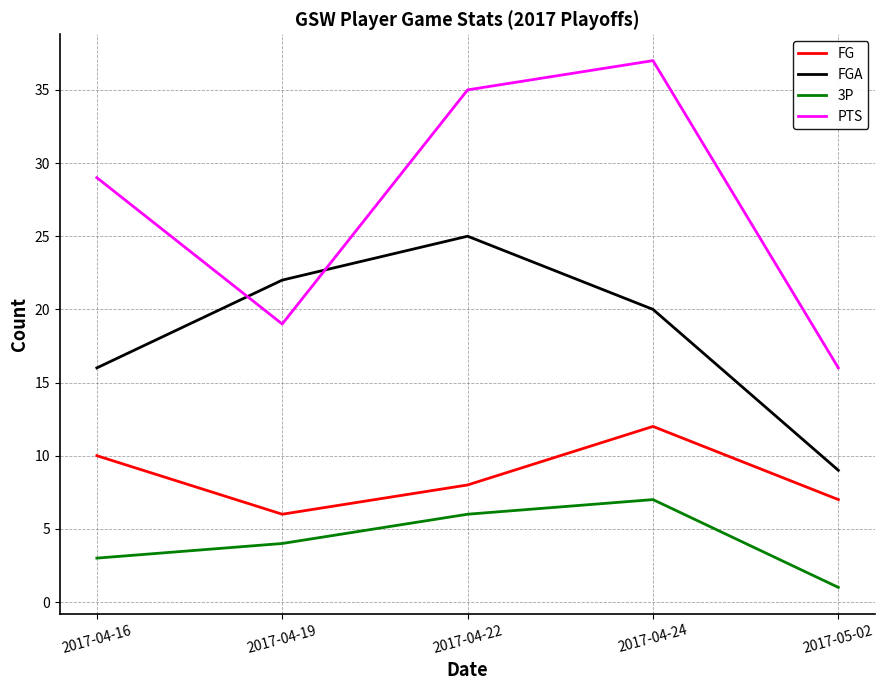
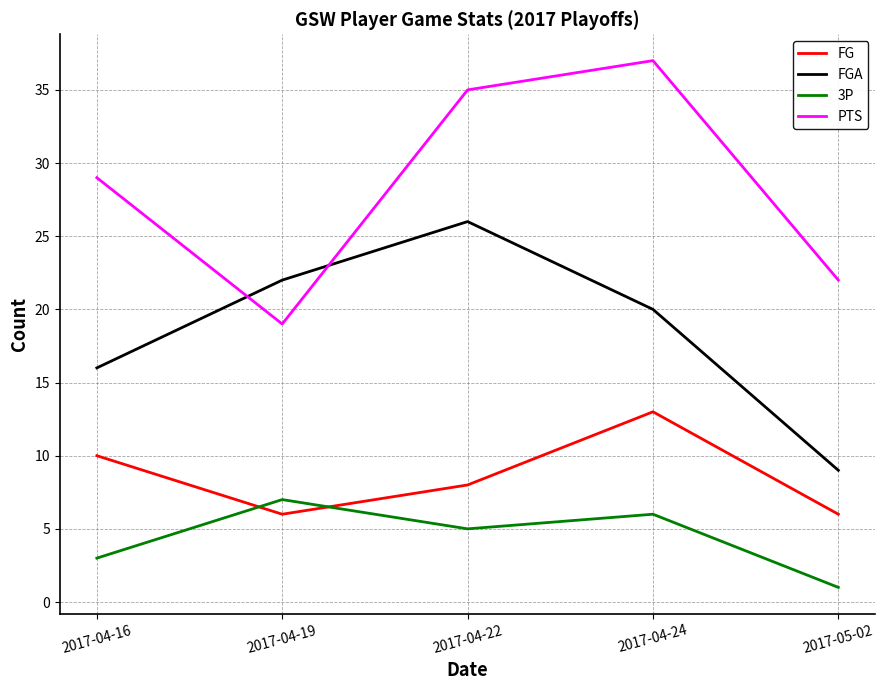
3P, 2017-04-19: 4 -> 7
FGA, 2017-04-22: 25 -> 26
3P, 2017-04-22: 6 -> 5
FG, 2017-04-24: 12 -> 13
3P, 2017-04-24: 7 -> 6
FG, 2017-05-02: 7 -> 6
PTS, 2017-05-02: 16 -> 22
